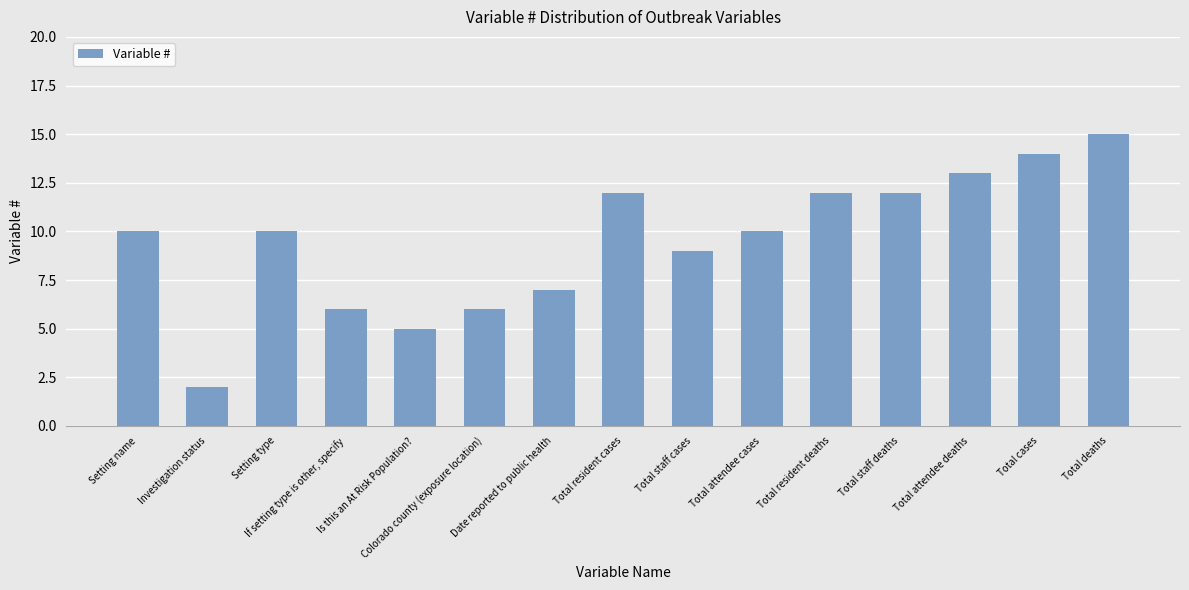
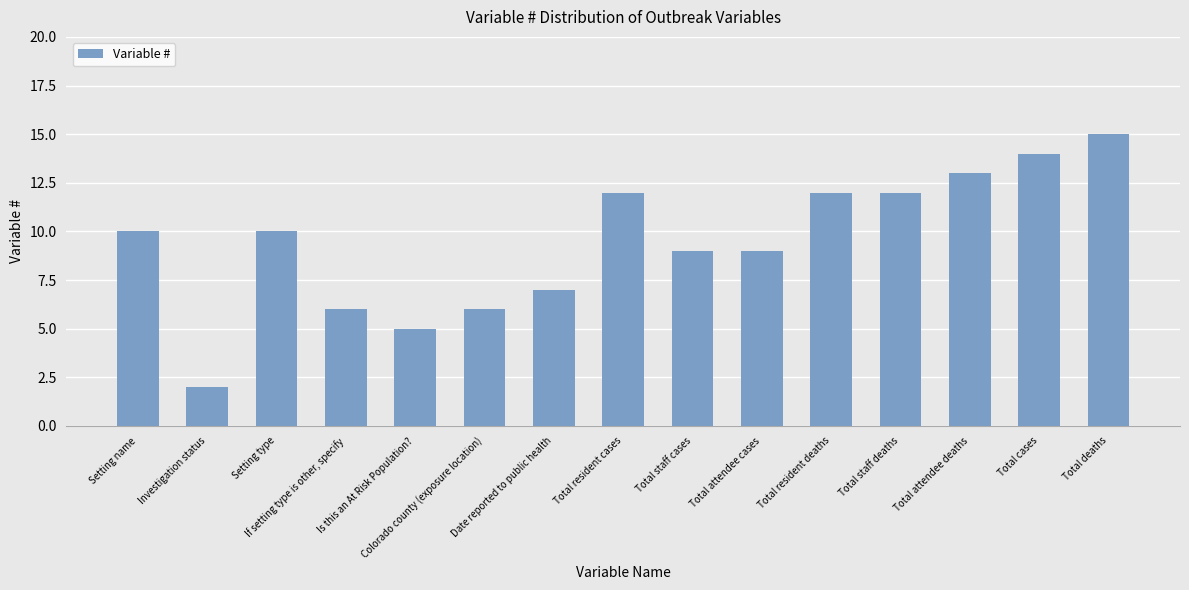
Total attendee cases: 10 -> 9
